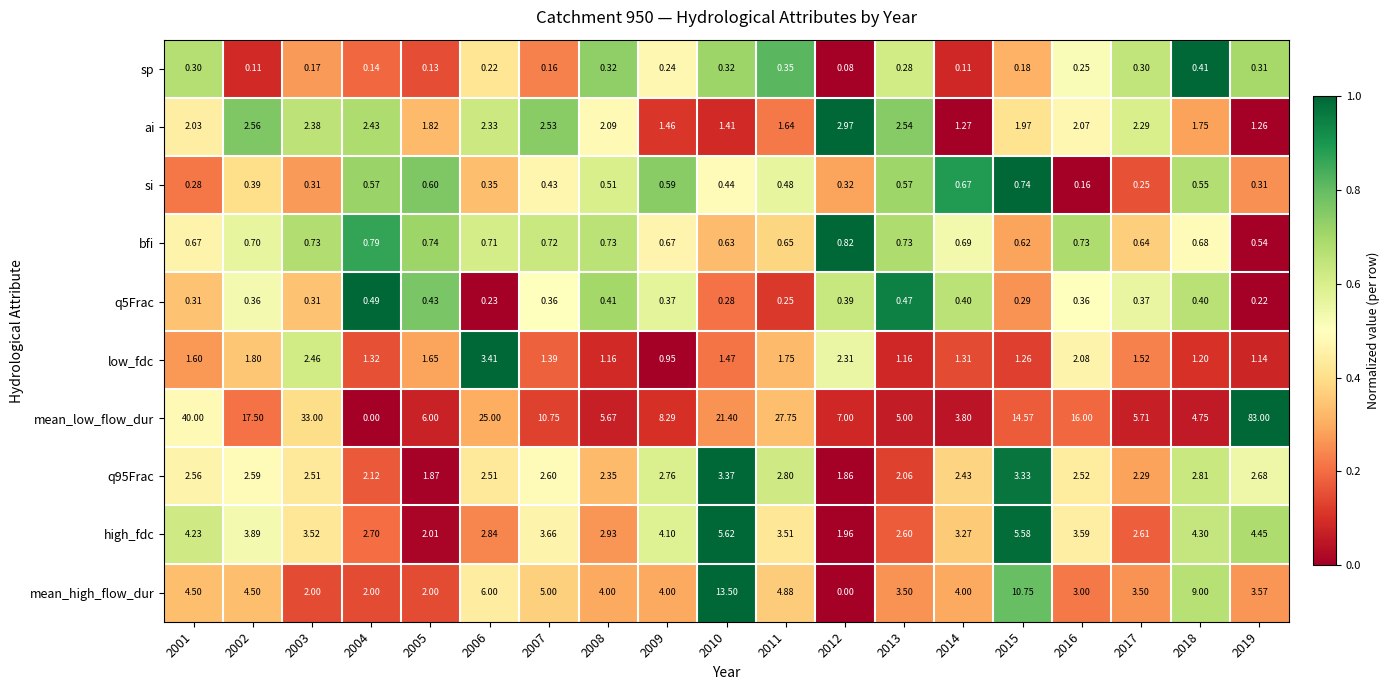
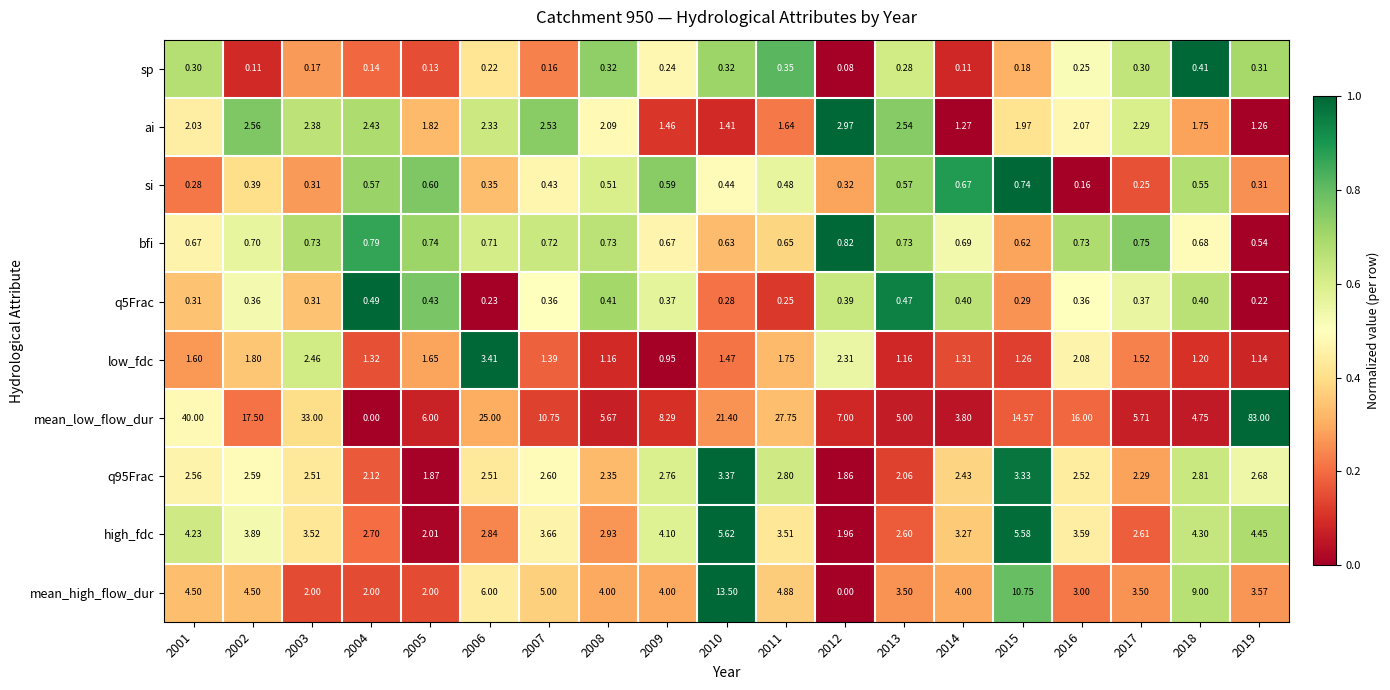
bfi, 2017: 0.64 -> 0.75
